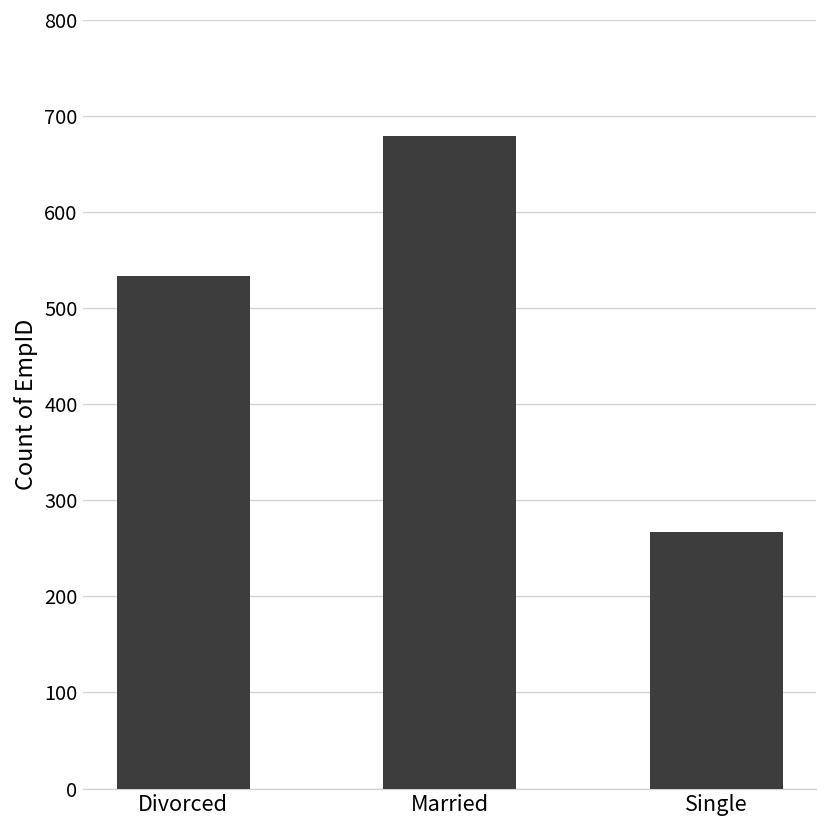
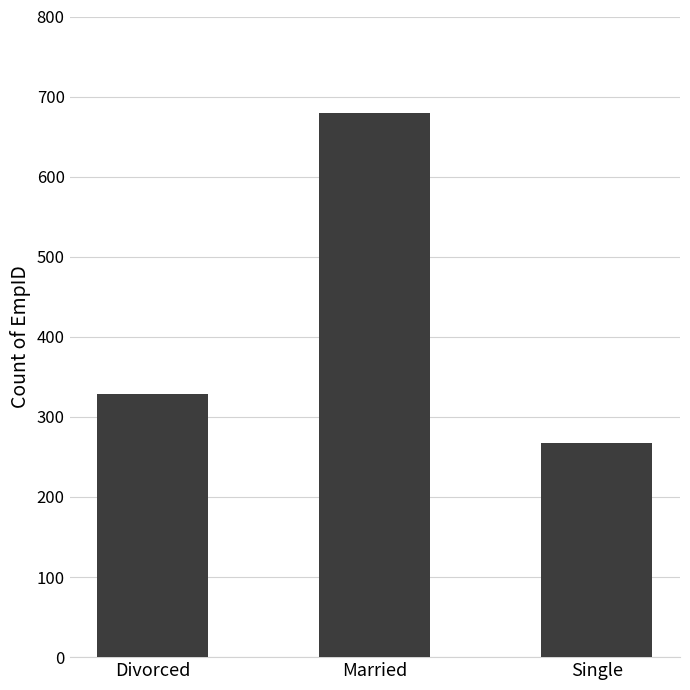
Divorced: 530 -> 330
